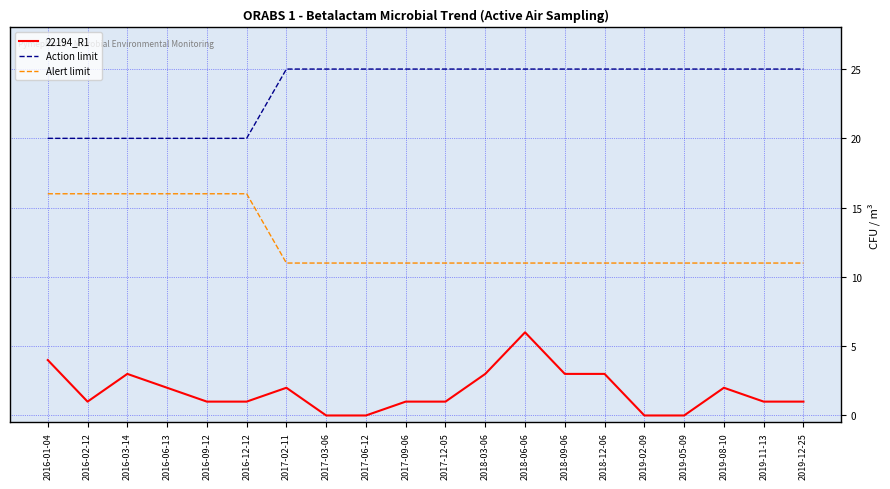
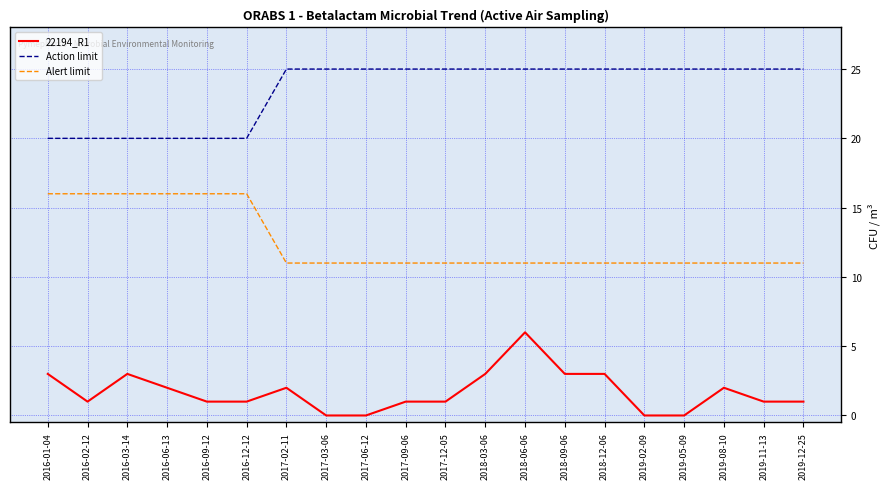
22194_R1, 2016-01-04: 4 -> 3
